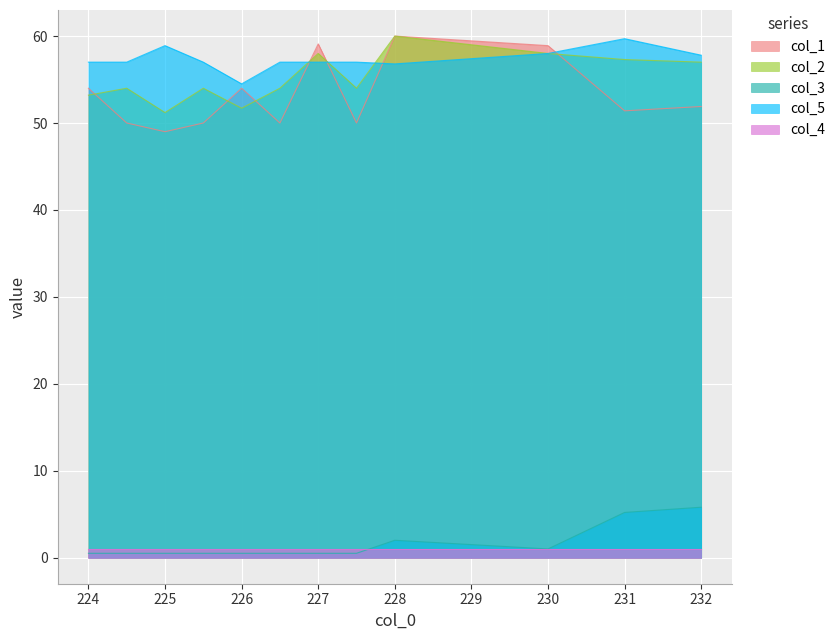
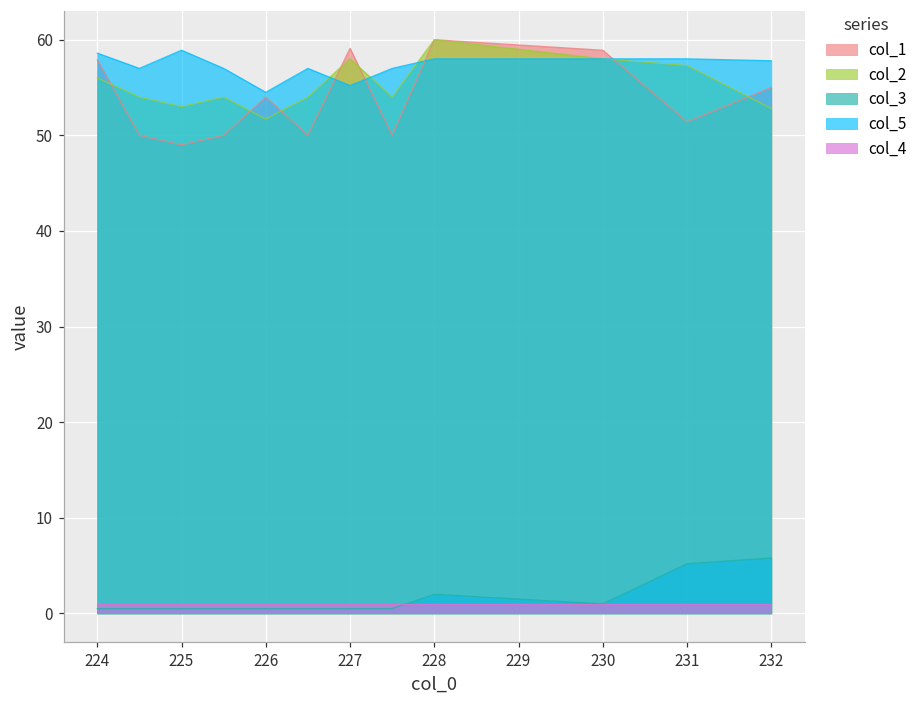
col_1, 224: 54 -> 58
col_2, 224: 53 -> 56
col_5, 224: 57 -> 59
col_2, 225: 51 -> 53
col_5, 227: 57 -> 55
col_5, 228: 57 -> 58
col_5, 231: 60 -> 58
col_1, 232: 52 -> 55
col_2, 232: 57 -> 53
